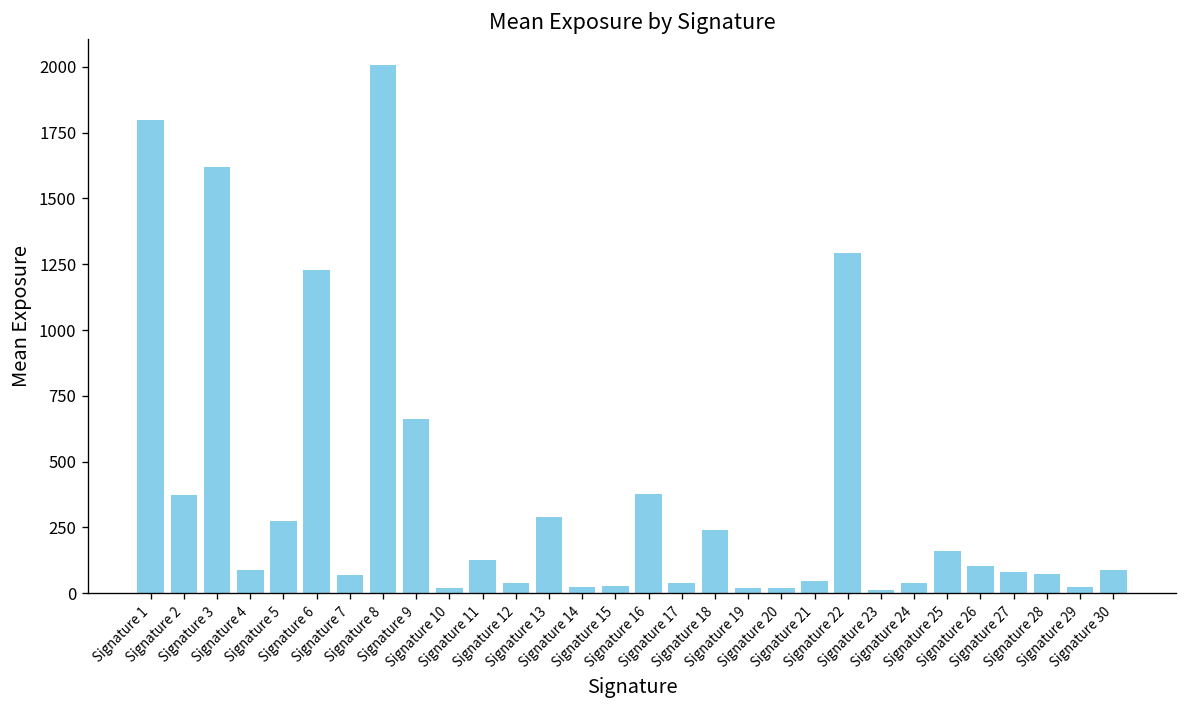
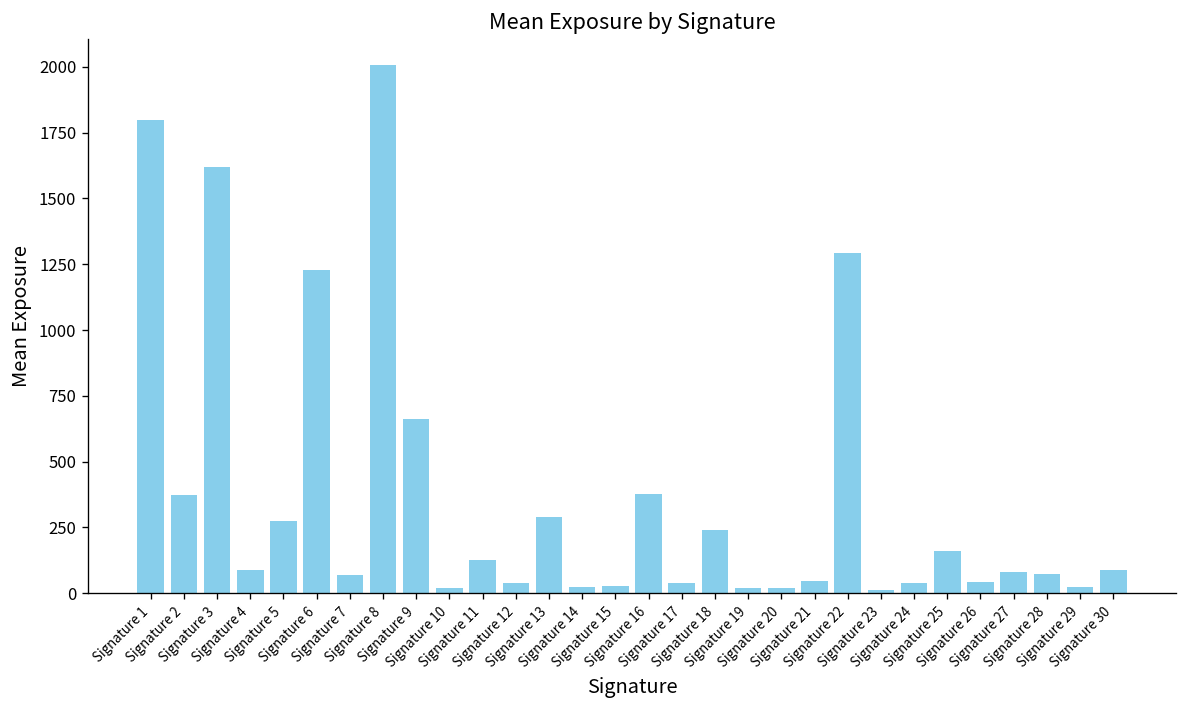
Signature 26: 100 -> 40
